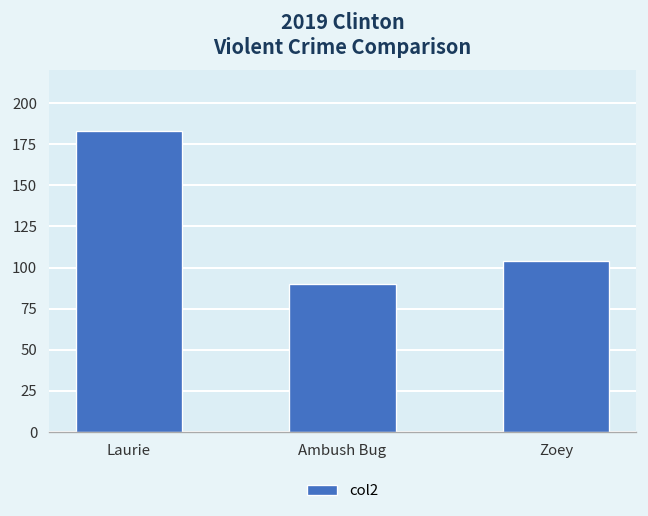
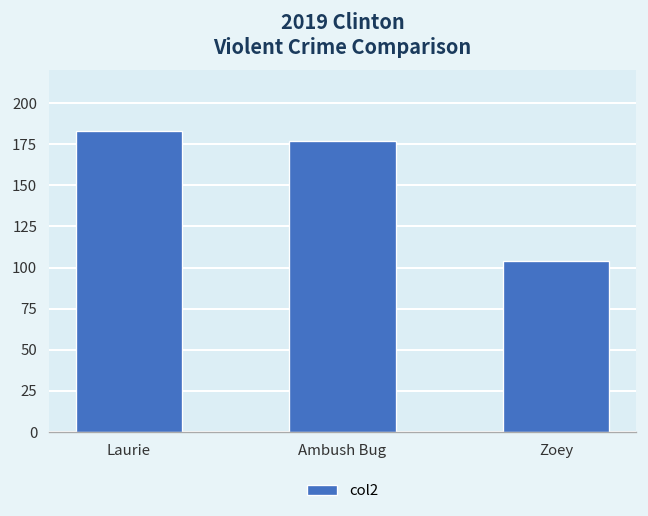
Ambush Bug: 90 -> 177
